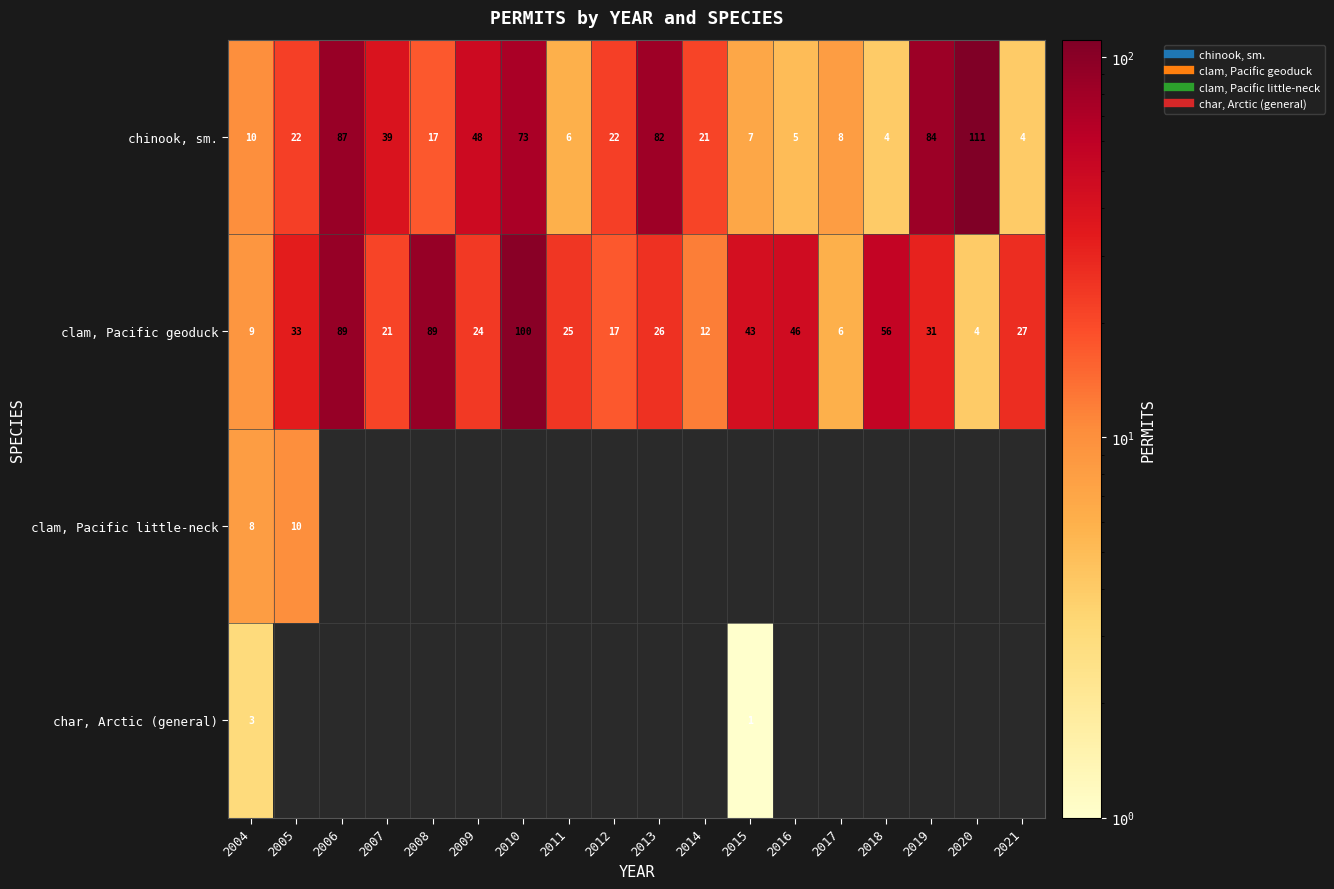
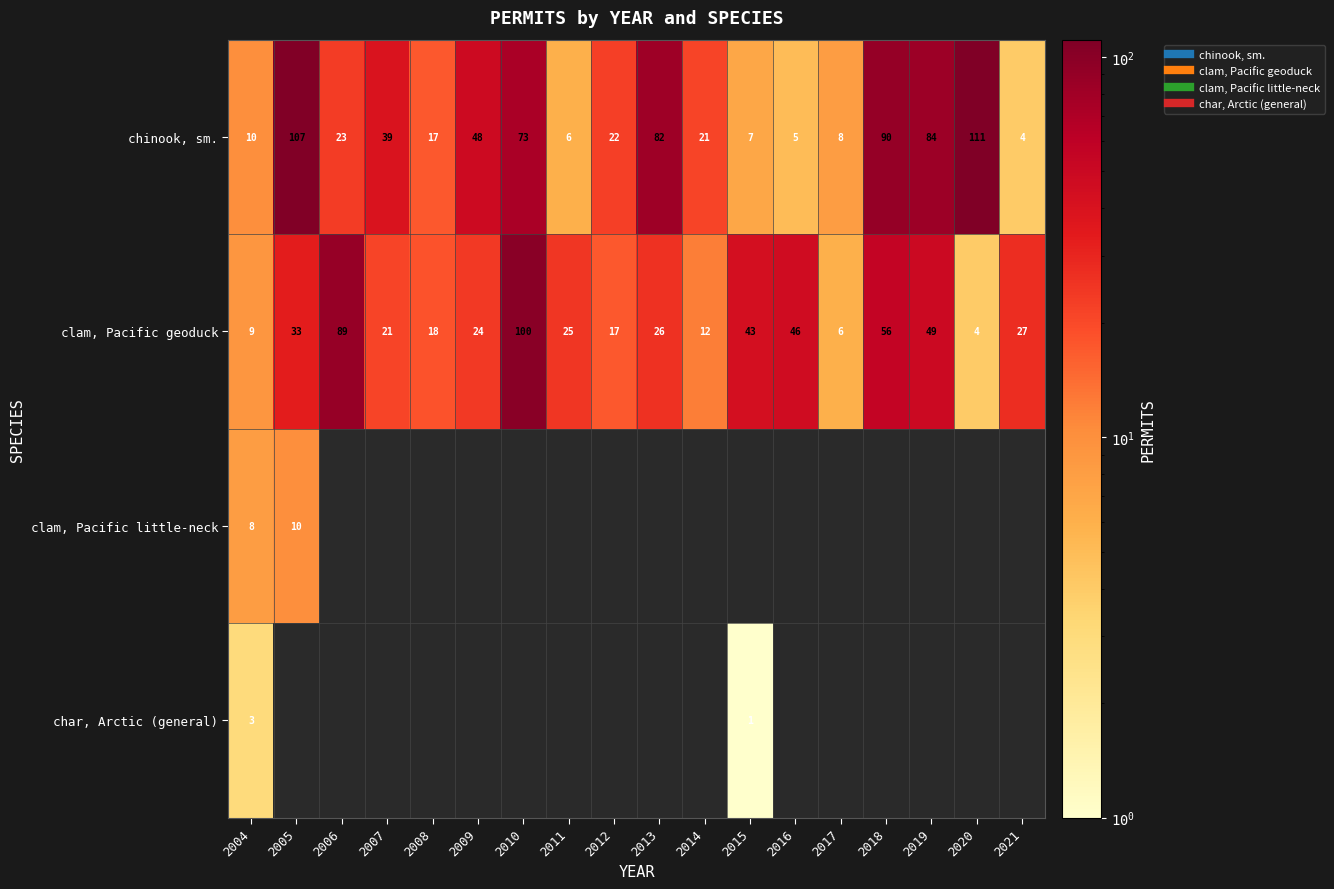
chinook, sm., 2005: 22 -> 107
chinook, sm., 2006: 87 -> 23
chinook, sm., 2018: 4 -> 90
clam, Pacific geoduck, 2008: 89 -> 18
clam, Pacific geoduck, 2019: 31 -> 49
